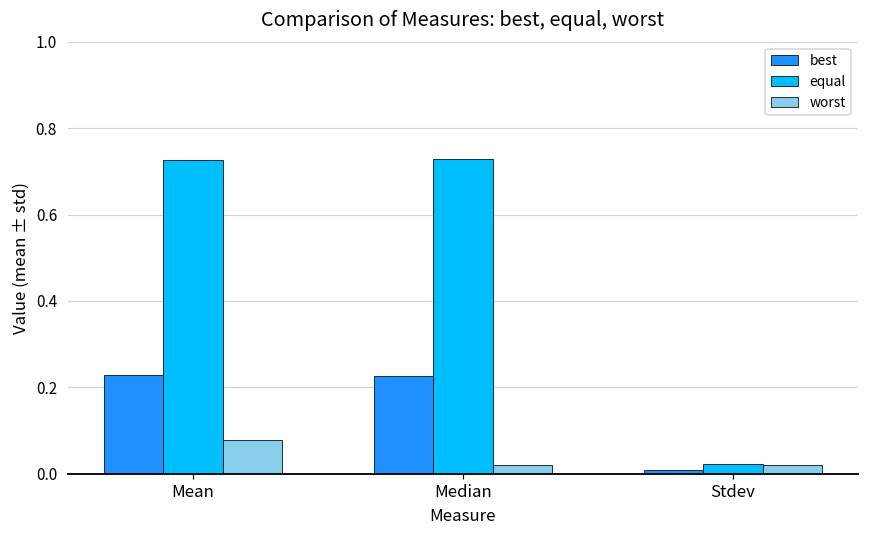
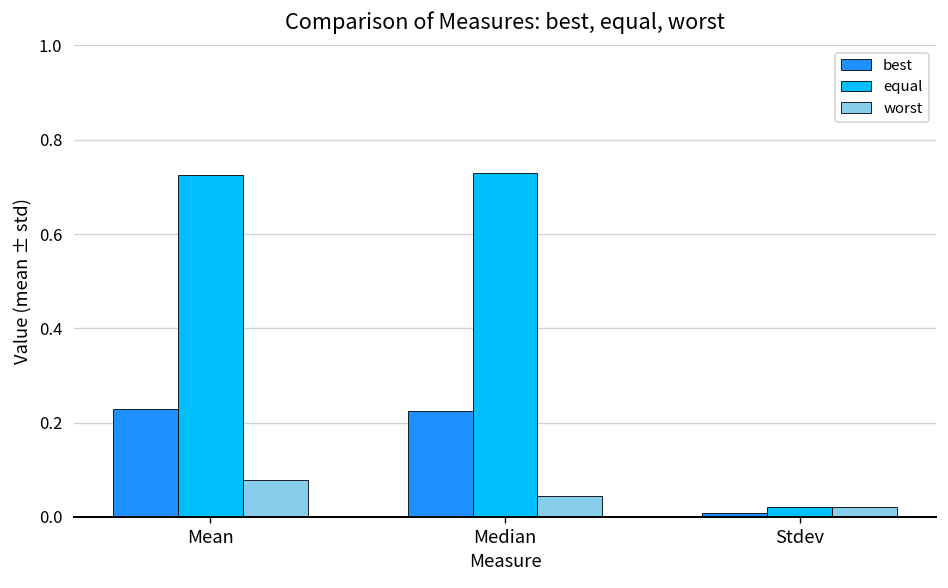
worst, Median: 0.02 -> 0.04
